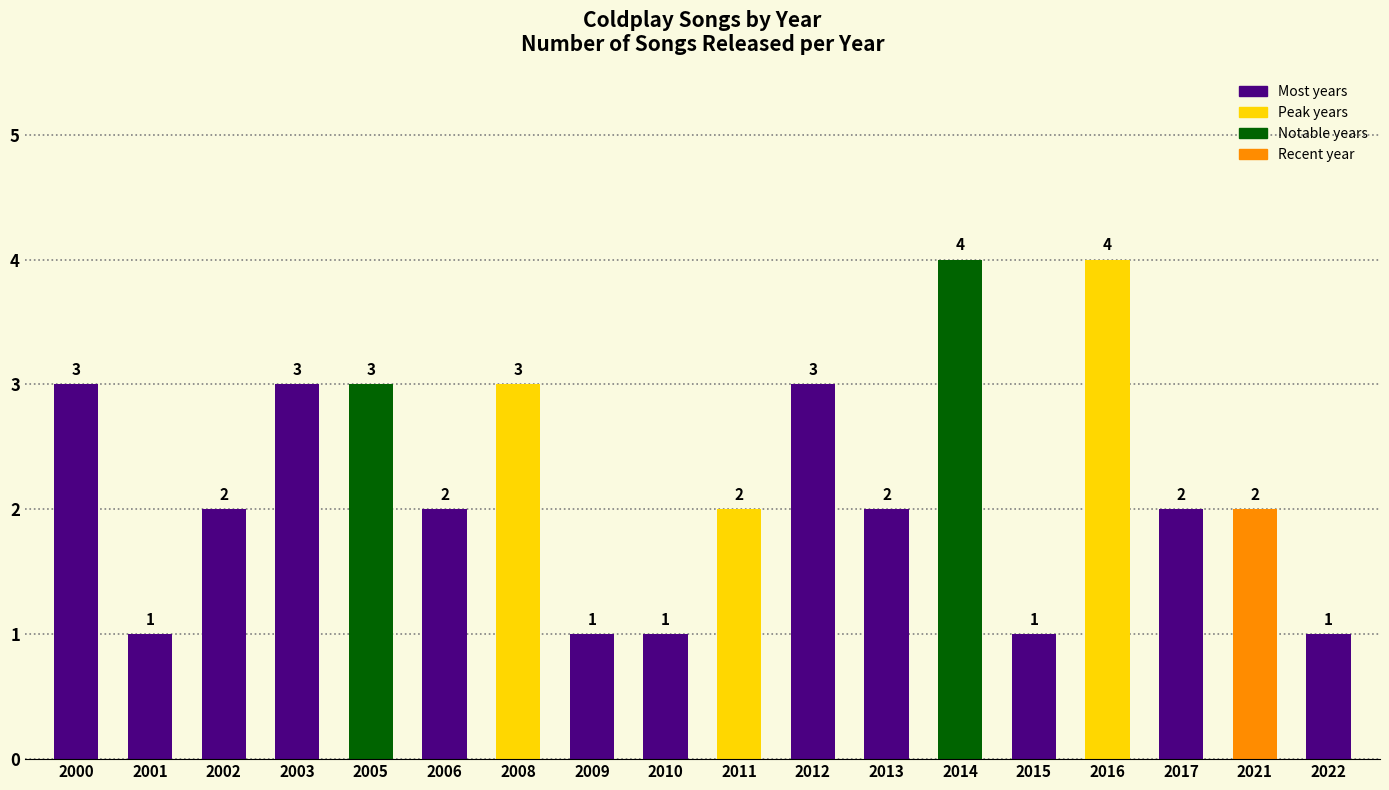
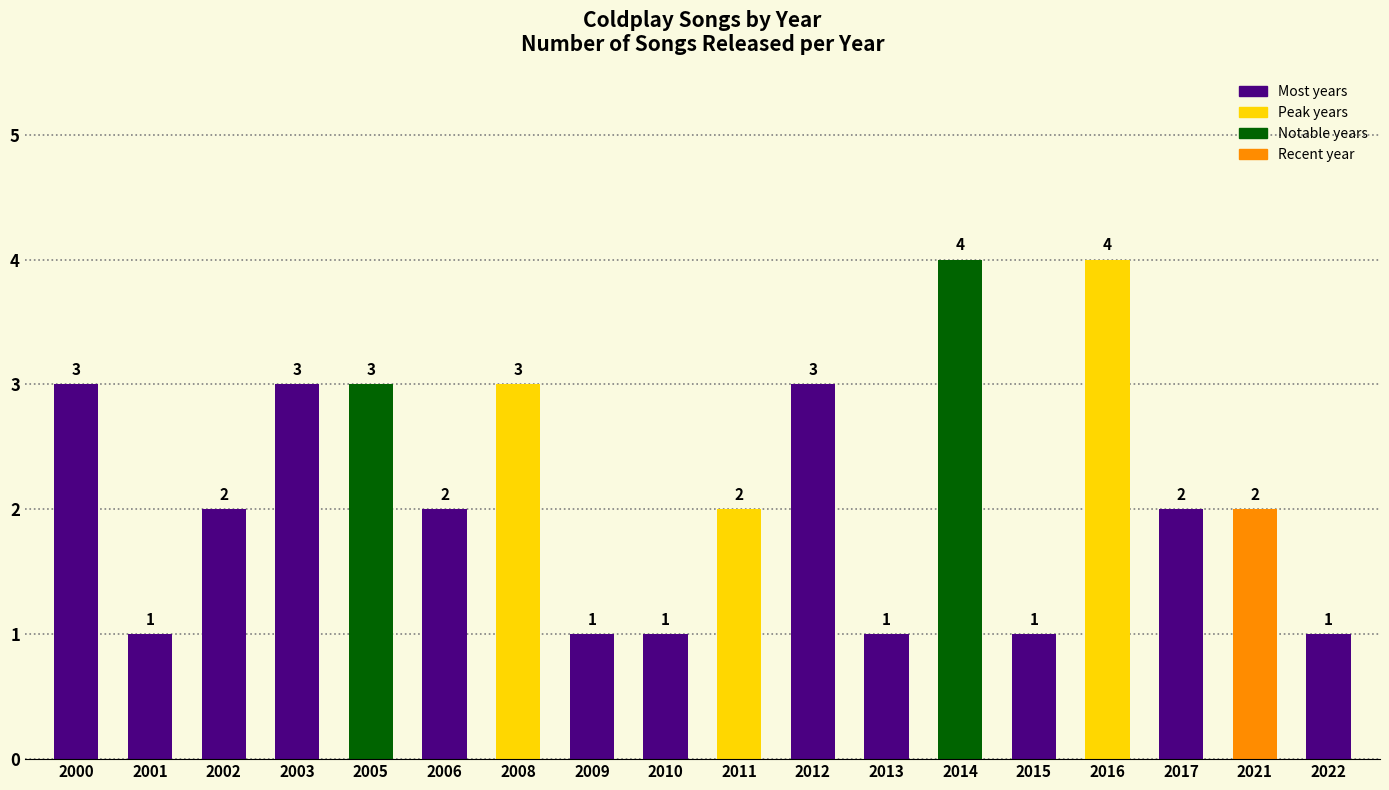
2013: 2 -> 1
